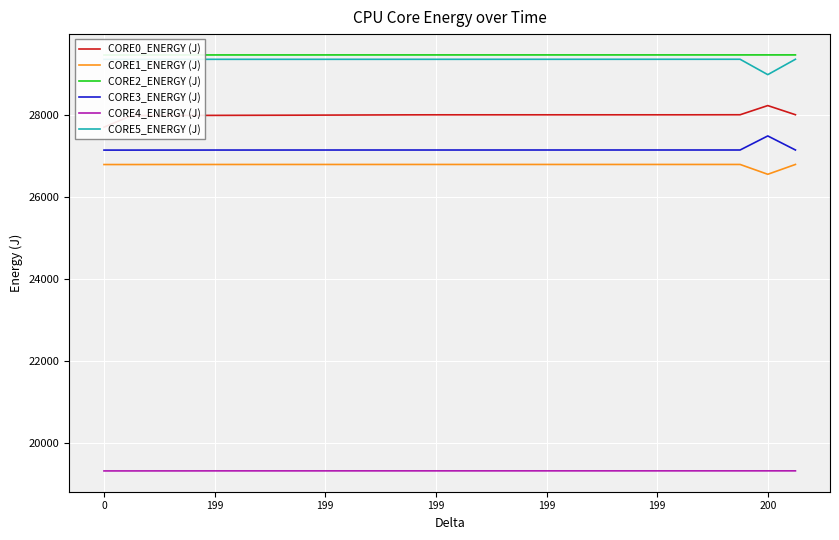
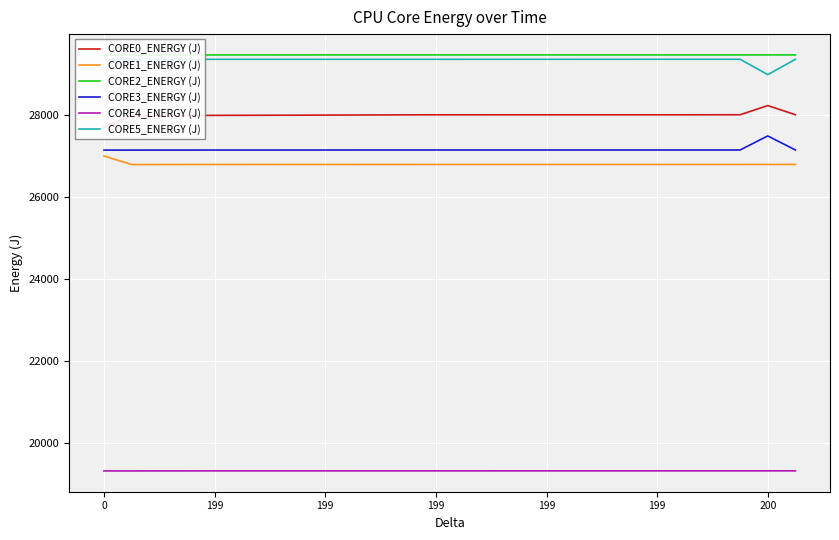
CORE1_ENERGY (J), 0: 26800 -> 27000
CORE1_ENERGY (J), 200: 26500 -> 26800
